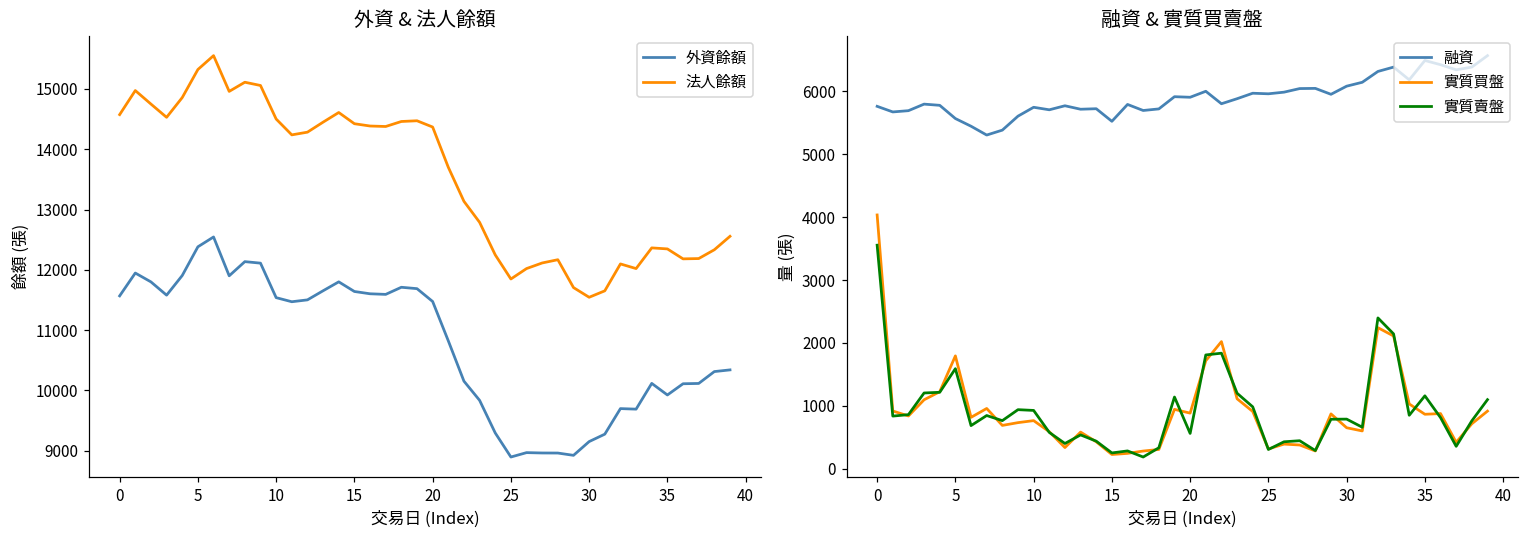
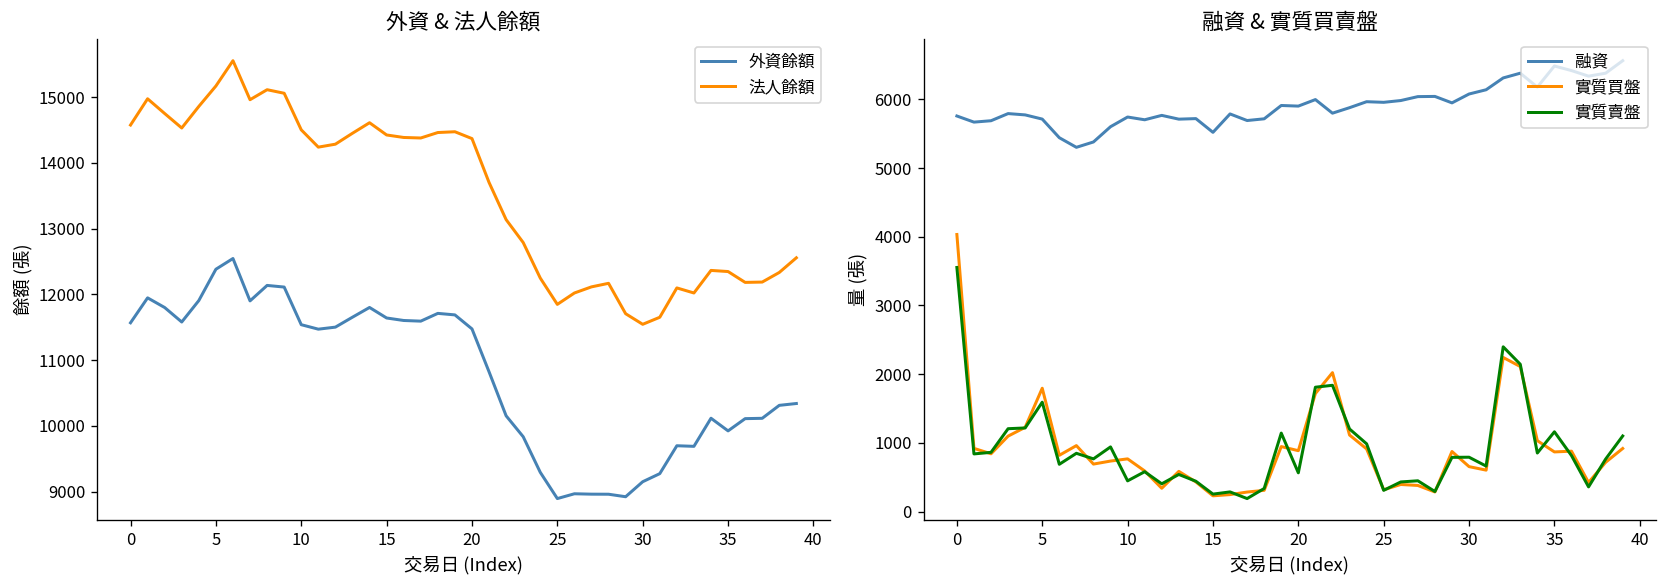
外資 & 法人餘額, 法人餘額, 5: 15300 -> 15200
融資 & 實質買賣盤, 融資, 5: 5600 -> 5700
融資 & 實質買賣盤, 實質賣盤, 10: 900 -> 400
